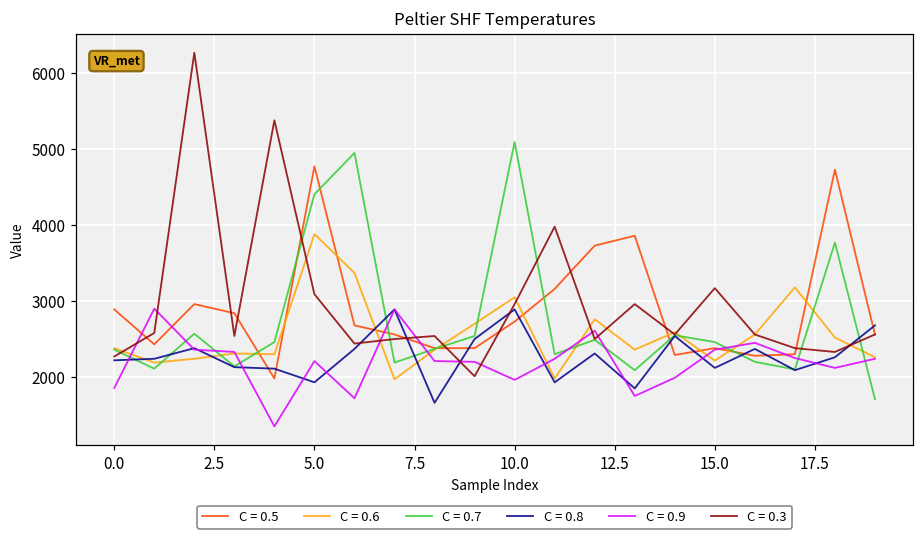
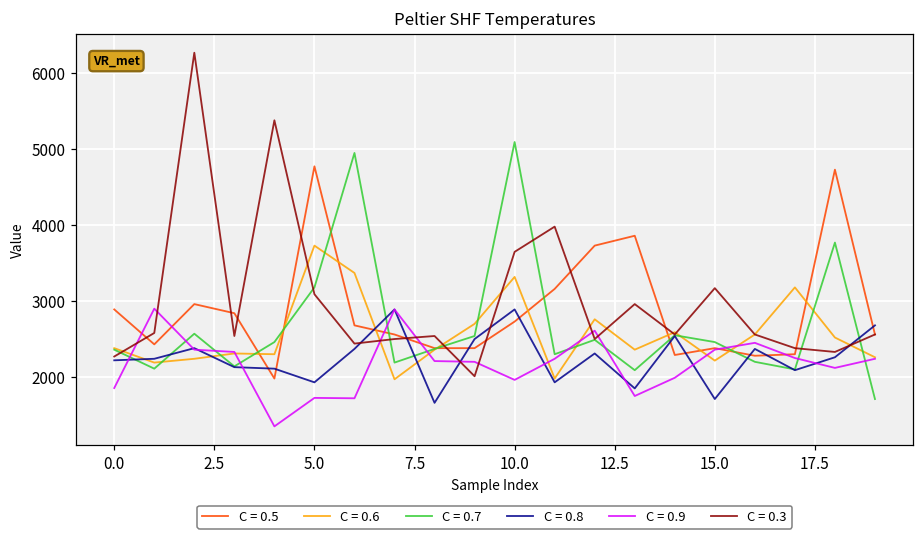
C = 0.6, 5.0: 3900 -> 3700
C = 0.7, 5.0: 4400 -> 3200
C = 0.9, 5.0: 2200 -> 1700
C = 0.6, 10.0: 3100 -> 3300
C = 0.3, 10.0: 3000 -> 3600
C = 0.8, 15.0: 2100 -> 1700
